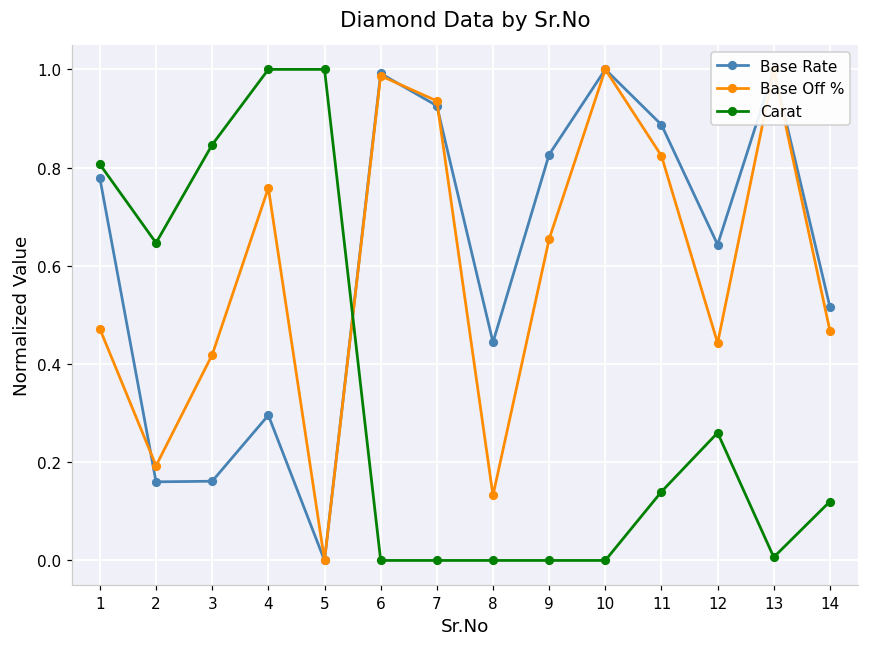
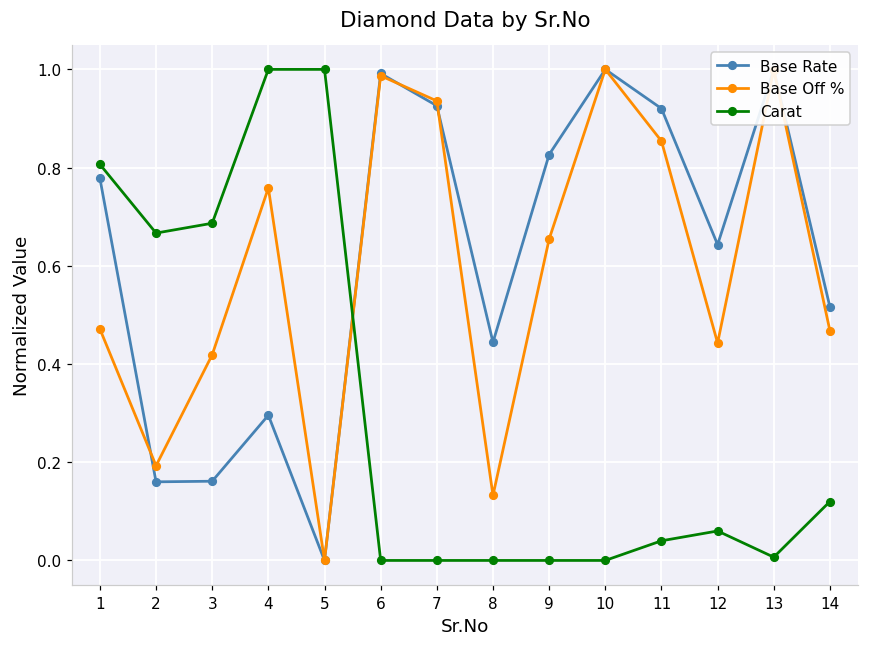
Carat, 2: 0.65 -> 0.67
Carat, 3: 0.85 -> 0.69
Base Rate, 11: 0.89 -> 0.92
Base Off %, 11: 0.82 -> 0.85
Carat, 11: 0.14 -> 0.04
Carat, 12: 0.26 -> 0.06
